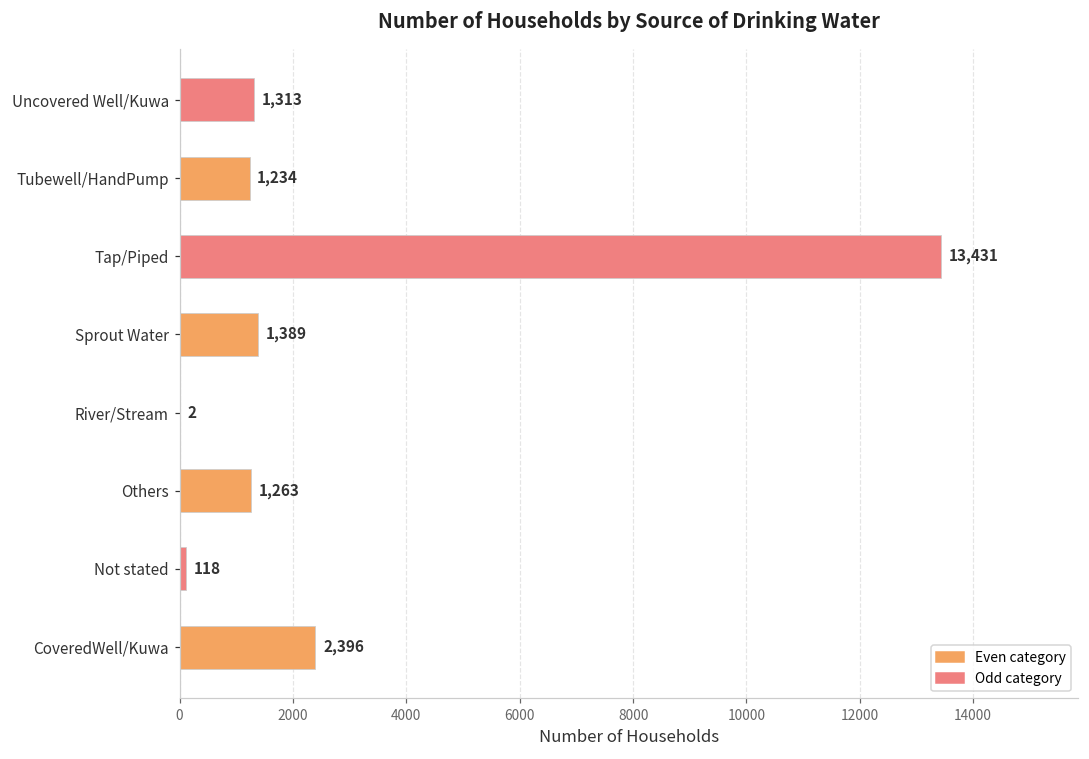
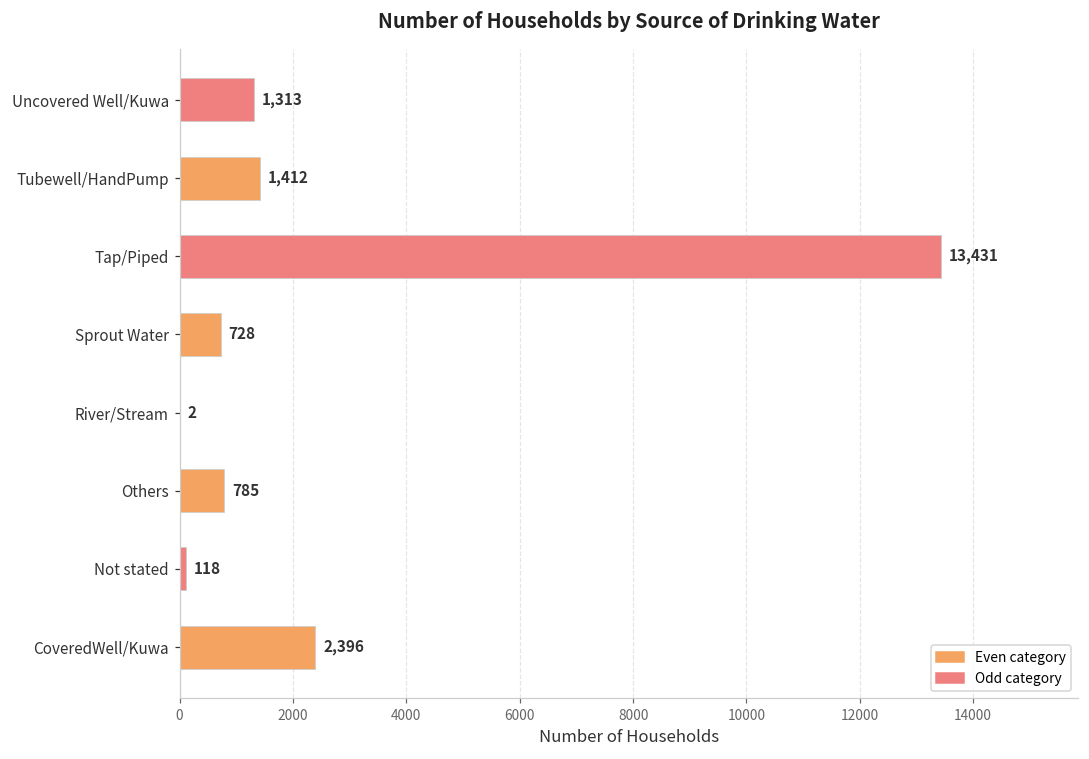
Tubewell/HandPump: 1,234 -> 1,412
Sprout Water: 1,389 -> 728
Others: 1,263 -> 785
